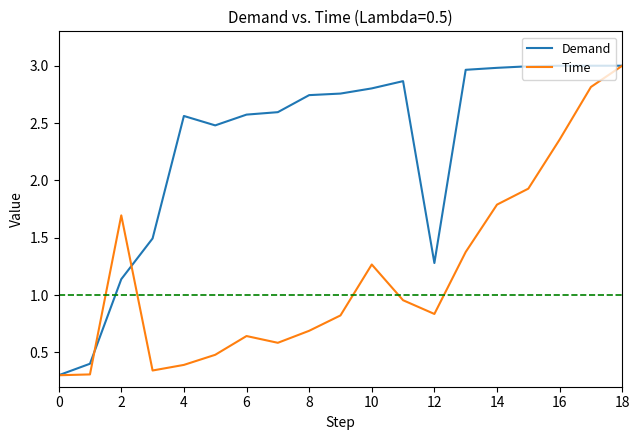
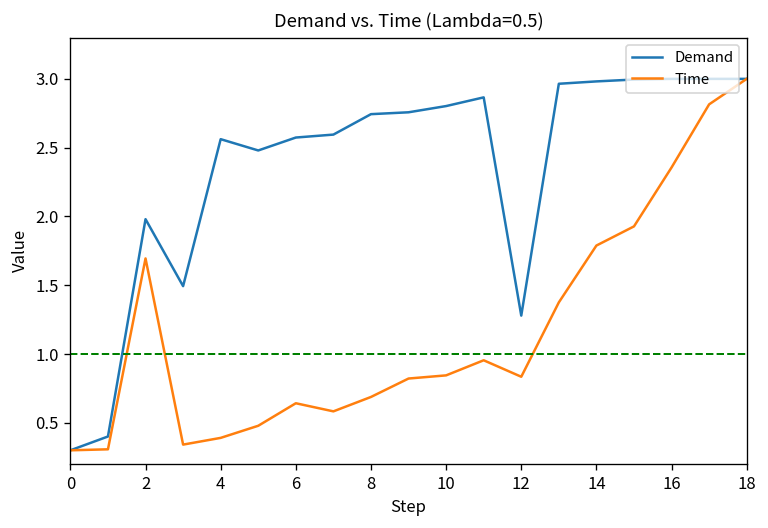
Demand, 2: 1.14 -> 1.98
Time, 10: 1.27 -> 0.84
